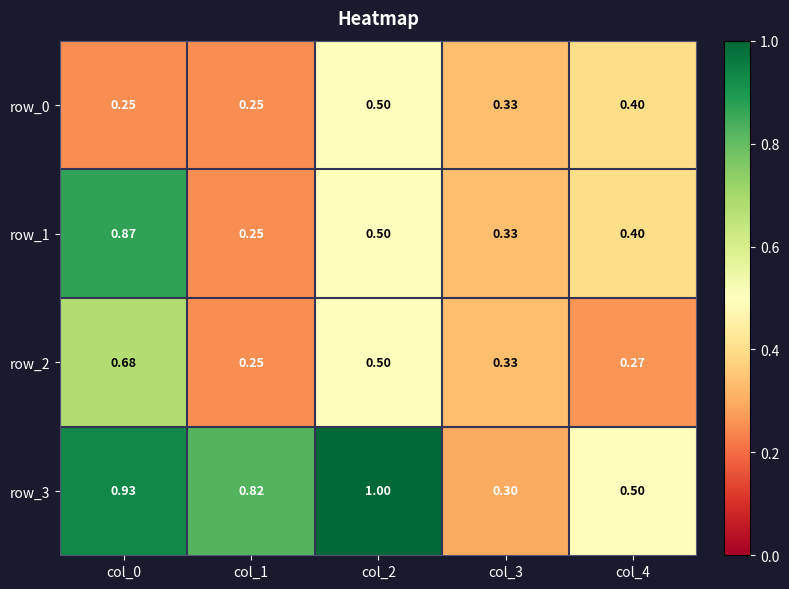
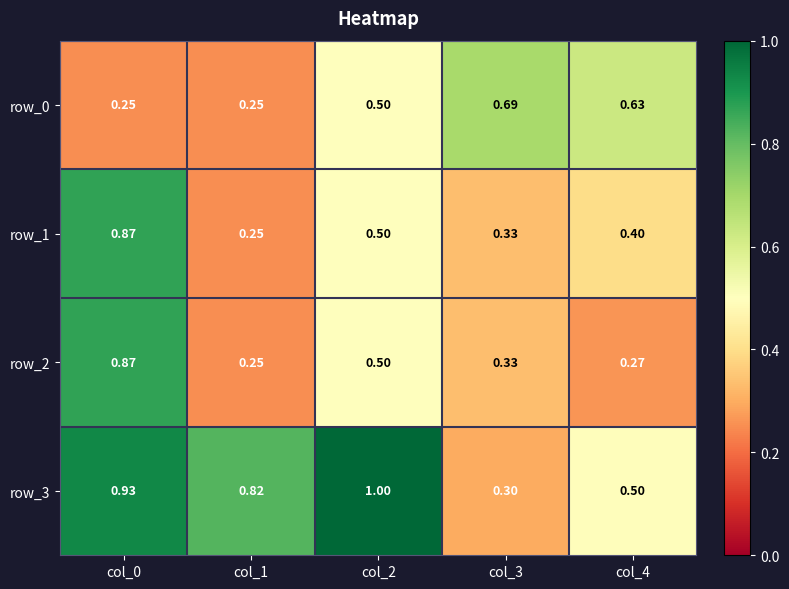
row_0, col_3: 0.33 -> 0.69
row_0, col_4: 0.40 -> 0.63
row_2, col_0: 0.68 -> 0.87
